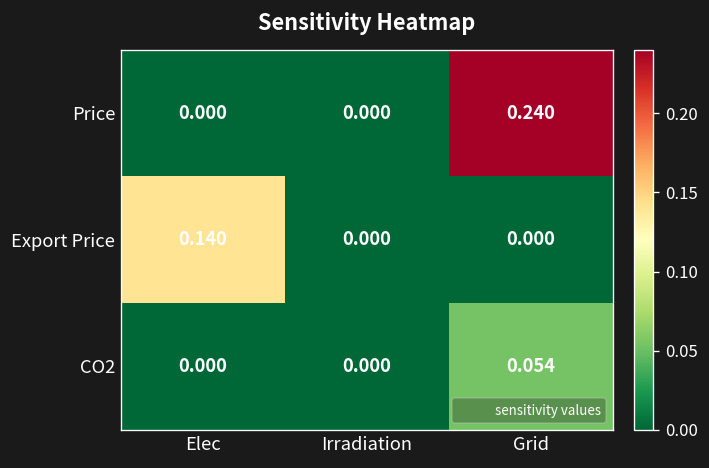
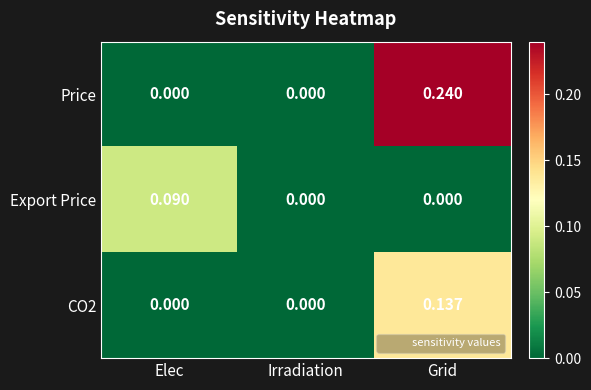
Export Price, Elec: 0.140 -> 0.090
CO2, Grid: 0.054 -> 0.137
